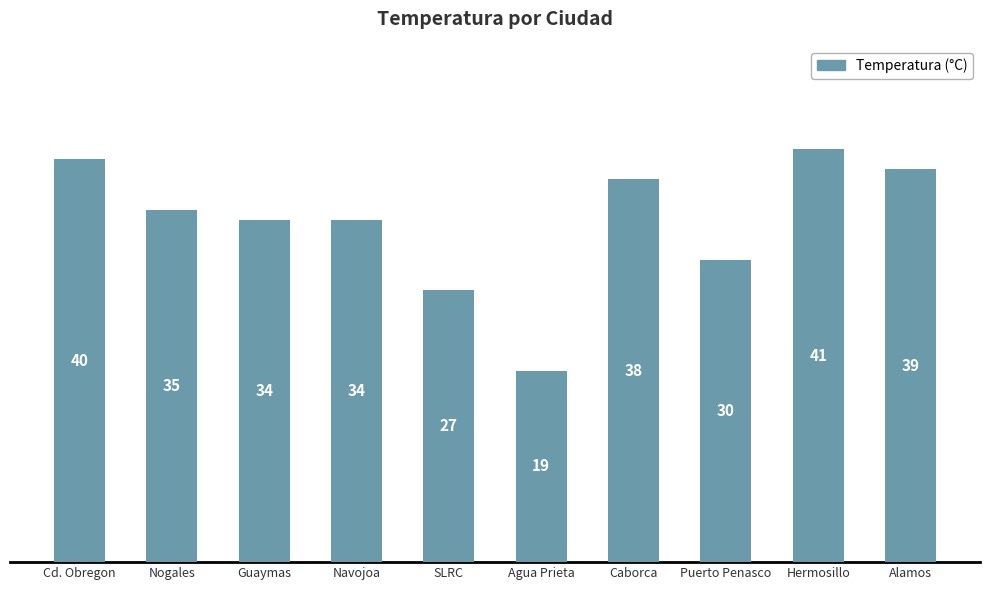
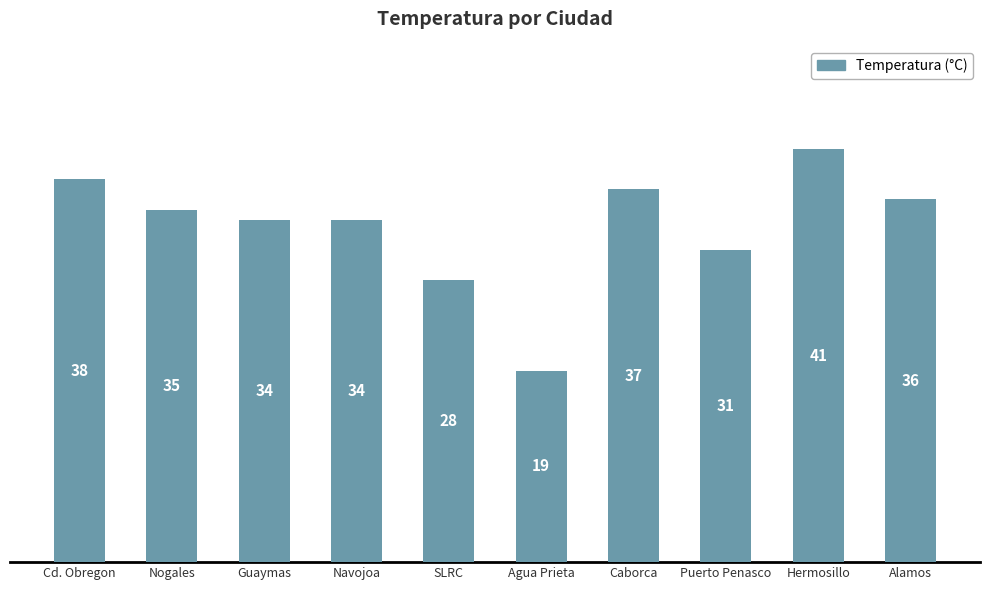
Cd. Obregon: 40 -> 38
SLRC: 27 -> 28
Caborca: 38 -> 37
Puerto Penasco: 30 -> 31
Alamos: 39 -> 36
